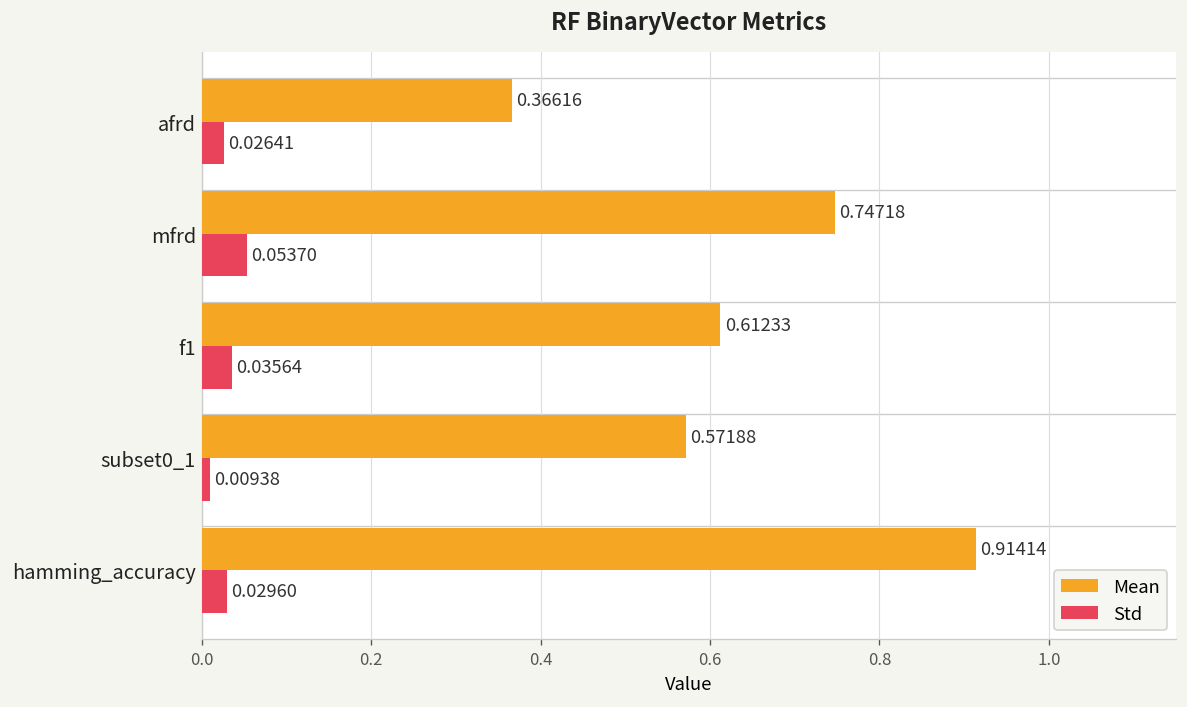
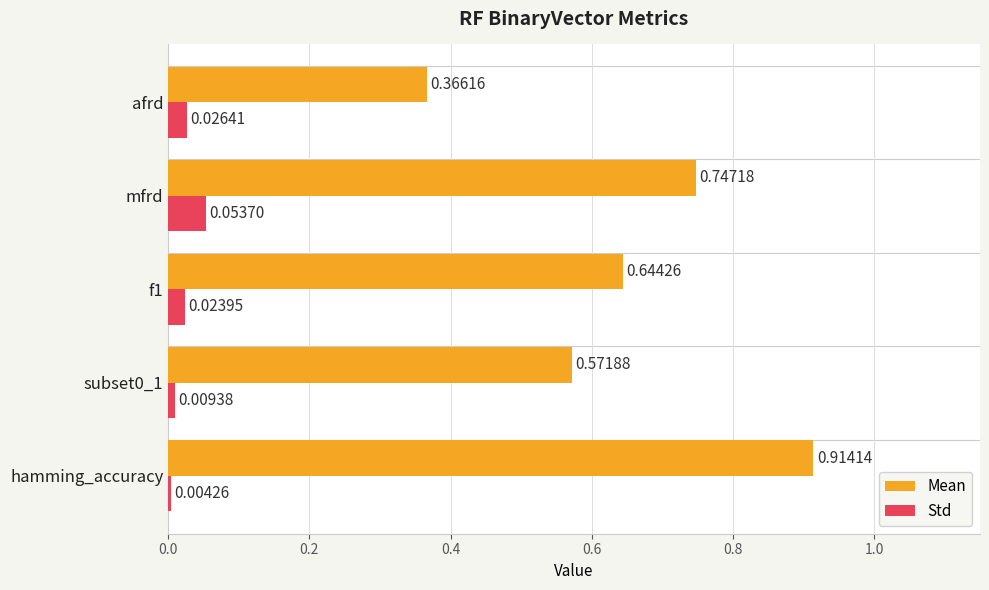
Mean, f1: 0.61233 -> 0.64426
Std, f1: 0.03564 -> 0.02395
Std, hamming_accuracy: 0.02960 -> 0.00426
